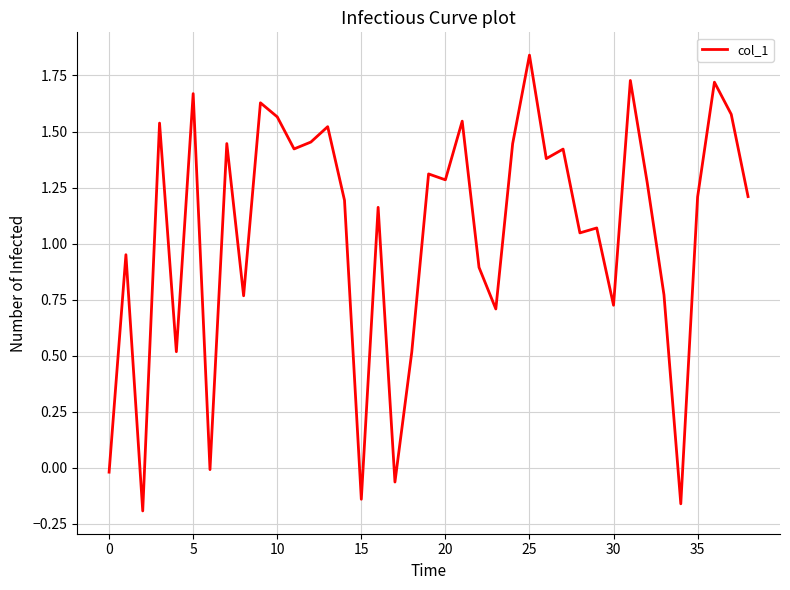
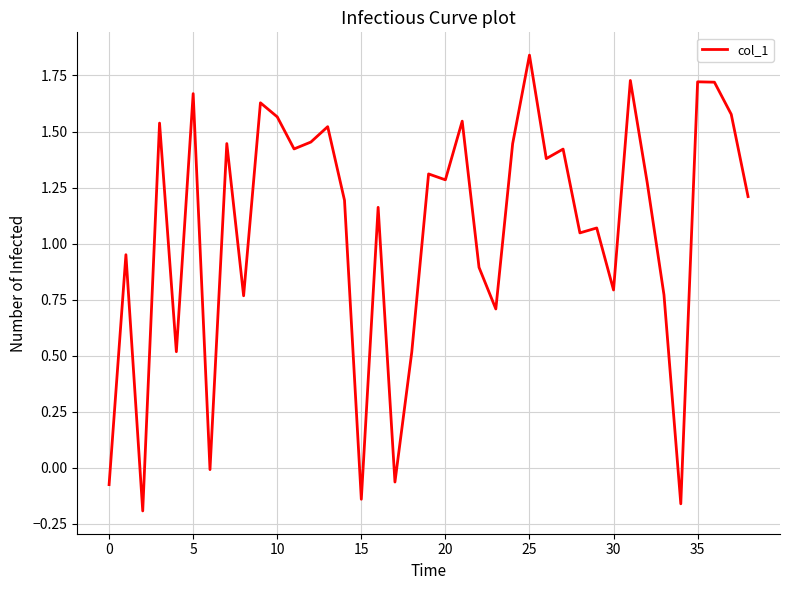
0: -0.02 -> -0.07
30: 0.73 -> 0.79
35: 1.21 -> 1.72
